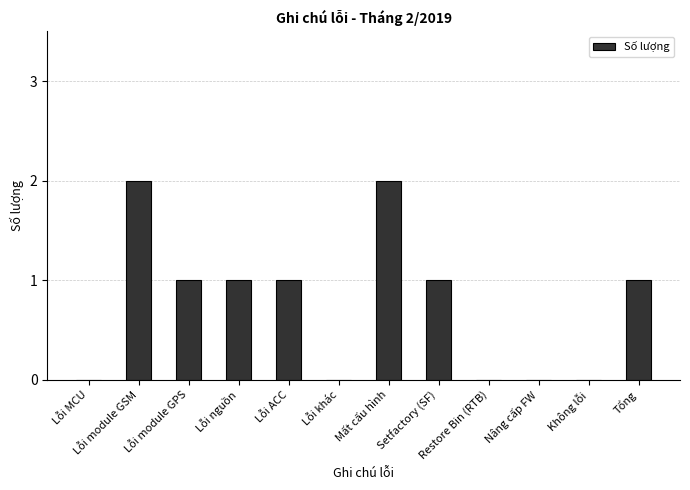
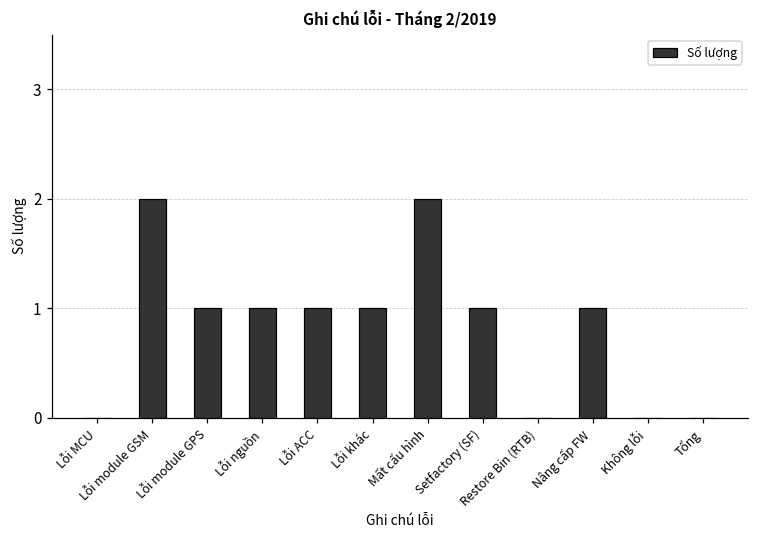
Lỗi khác: 0 -> 1
Nâng cấp FW: 0 -> 1
Tổng: 1 -> 0
